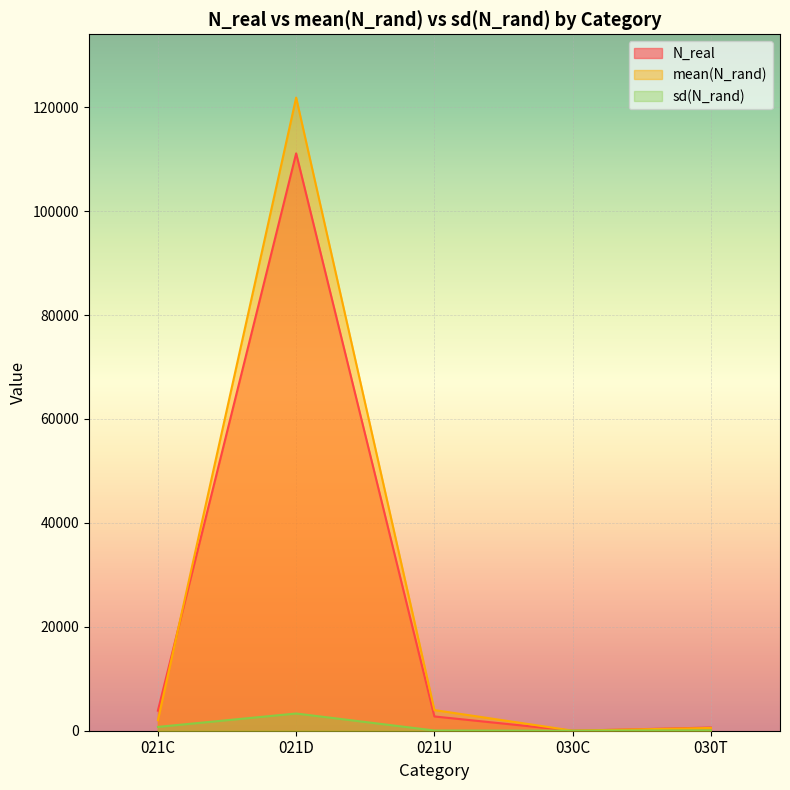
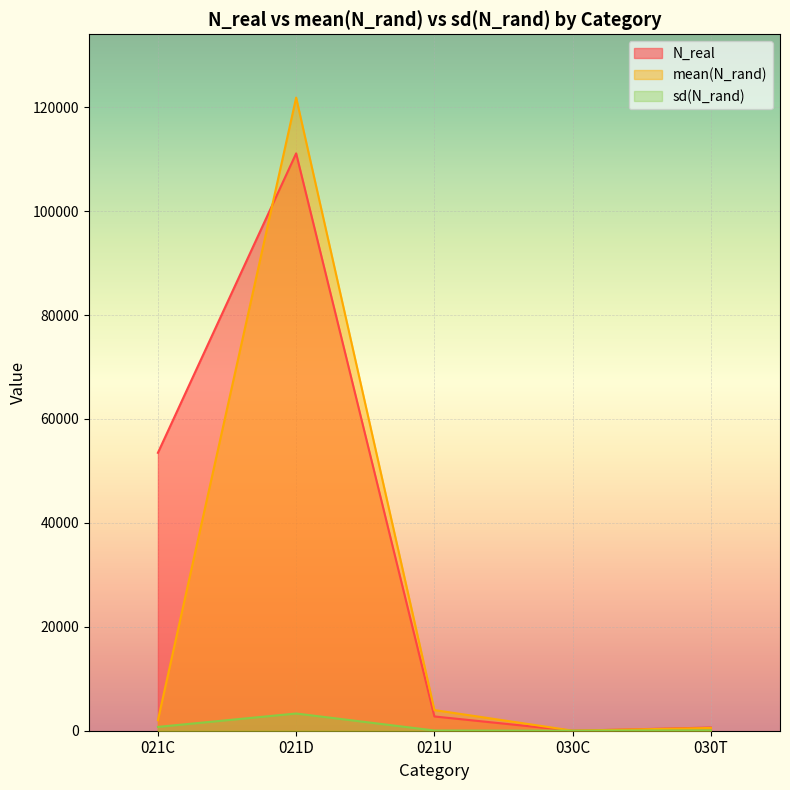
N_real, 021C: 4000 -> 53000
